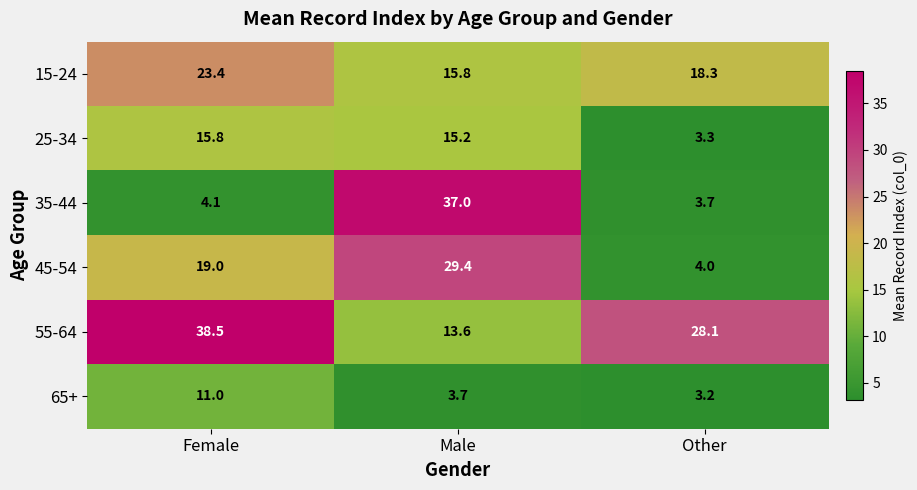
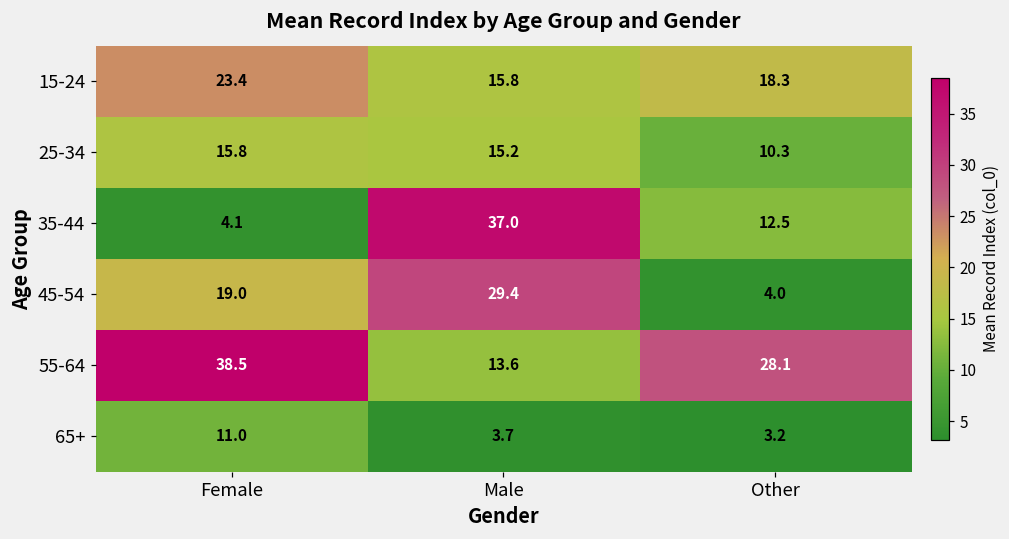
25-34, Other: 3.3 -> 10.3
35-44, Other: 3.7 -> 12.5
